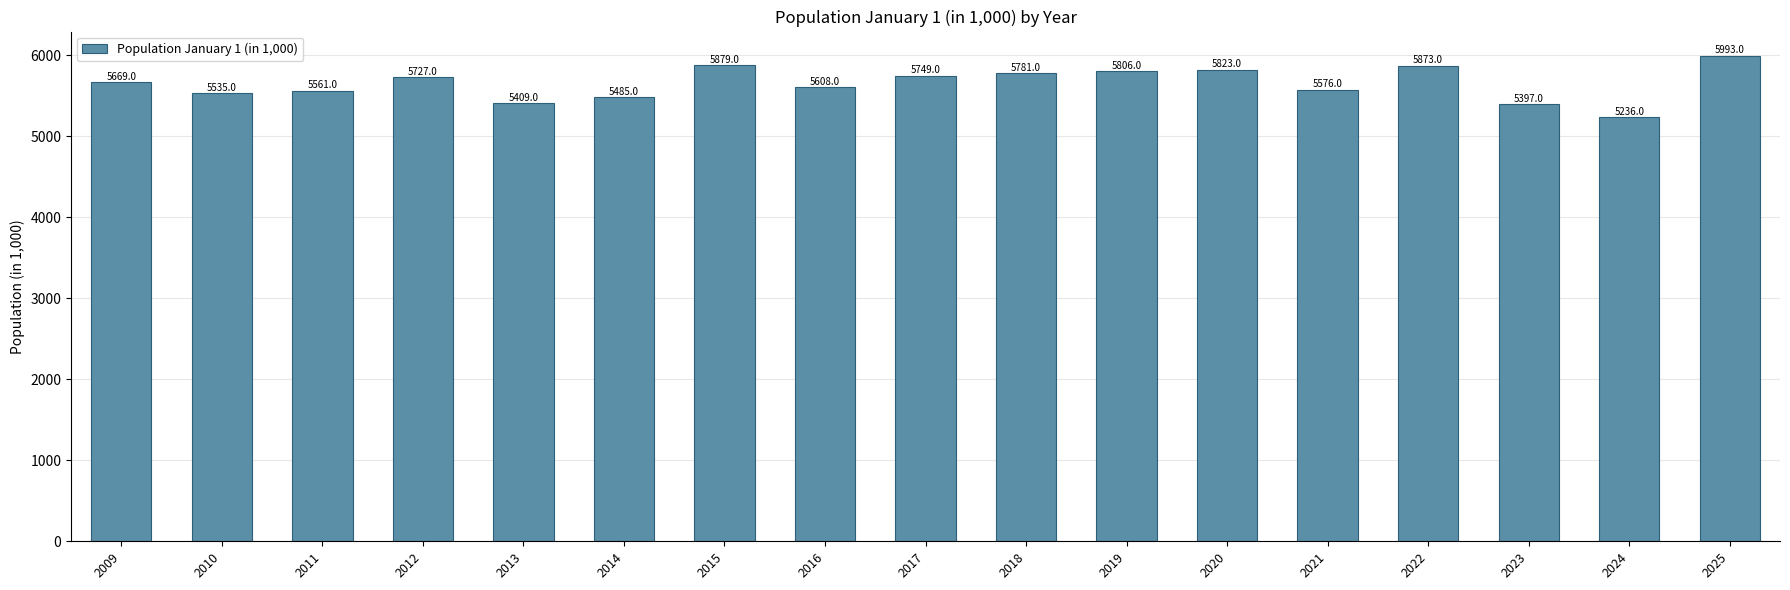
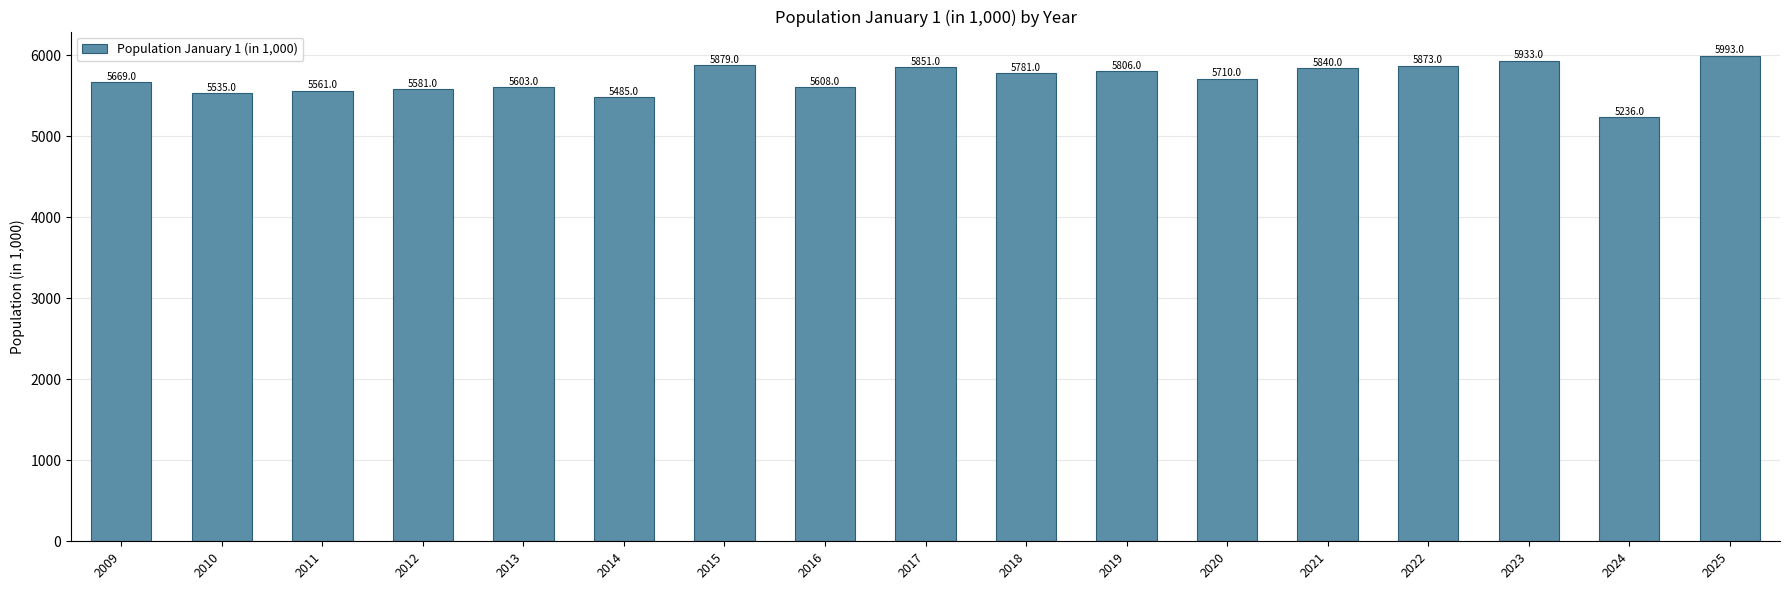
2012: 5727.0 -> 5581.0
2013: 5409.0 -> 5603.0
2017: 5749.0 -> 5851.0
2020: 5823.0 -> 5710.0
2021: 5576.0 -> 5840.0
2023: 5397.0 -> 5933.0
